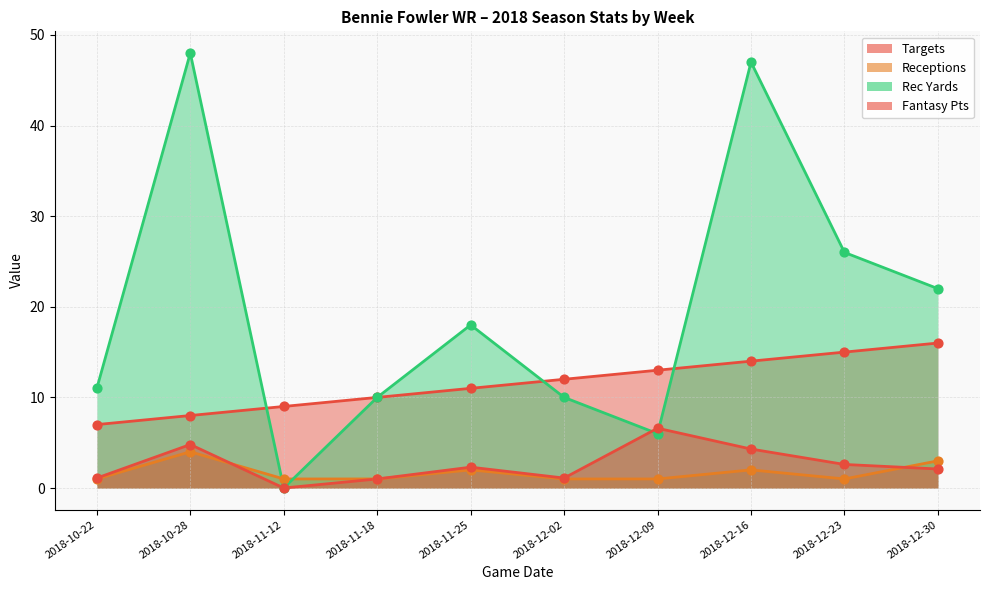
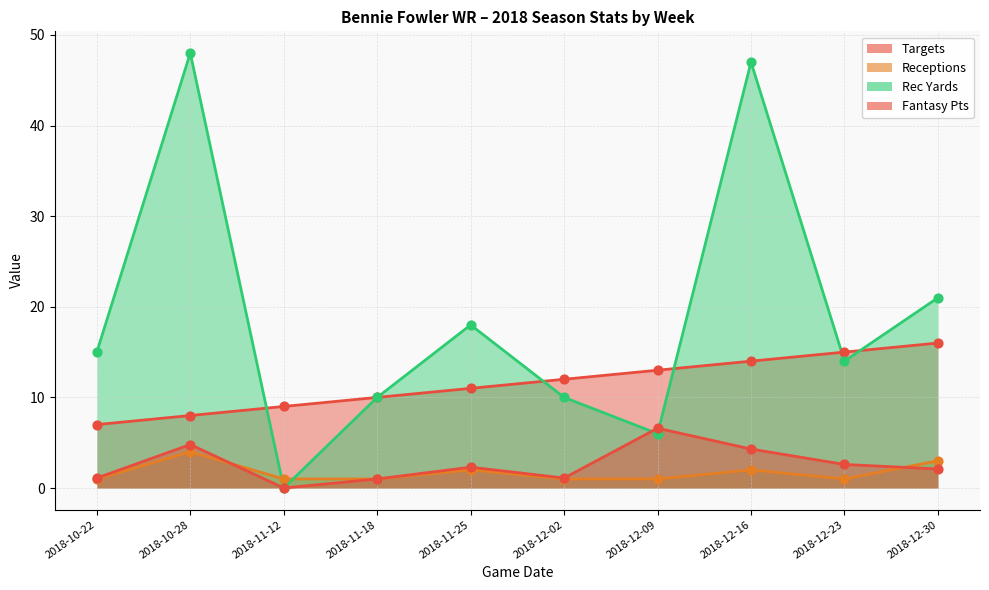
Rec Yards, 2018-10-22: 11 -> 15
Rec Yards, 2018-12-23: 26 -> 14
Rec Yards, 2018-12-30: 22 -> 21
